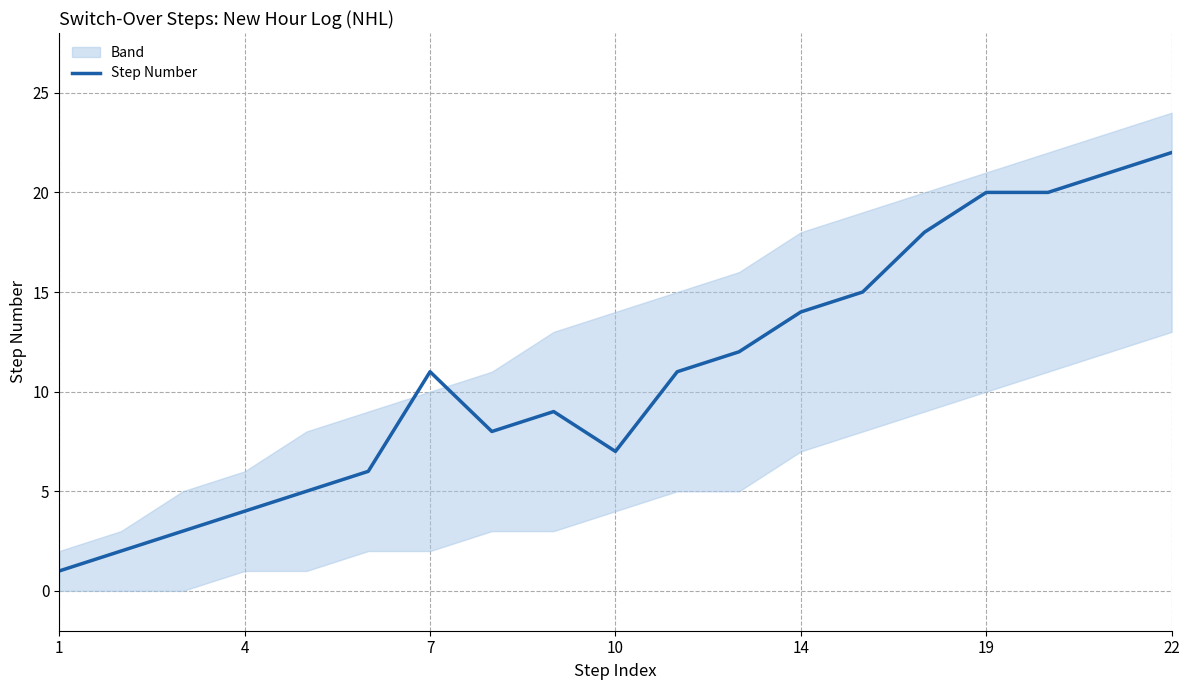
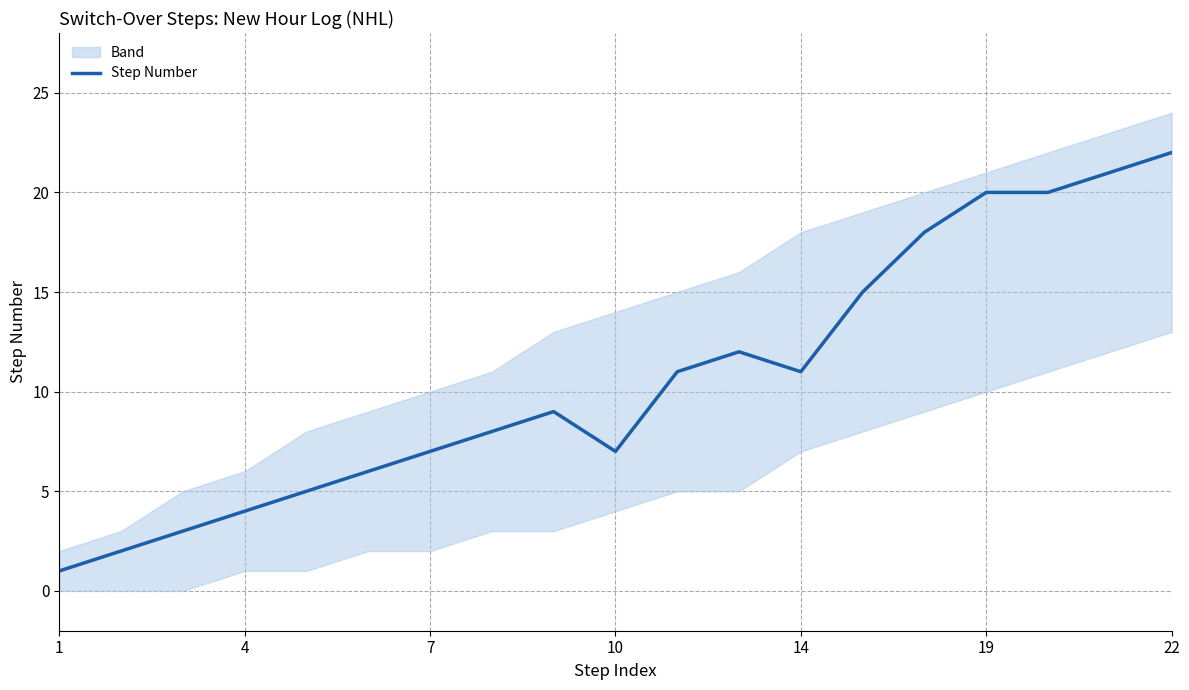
Step Number, 7: 11 -> 7
Step Number, 14: 14 -> 11
